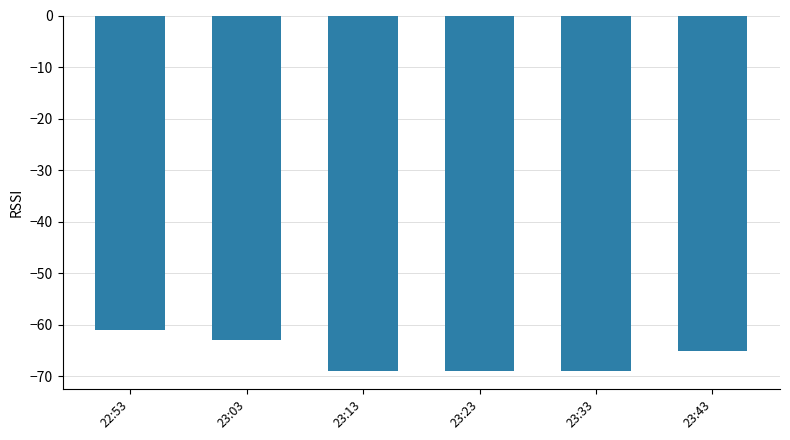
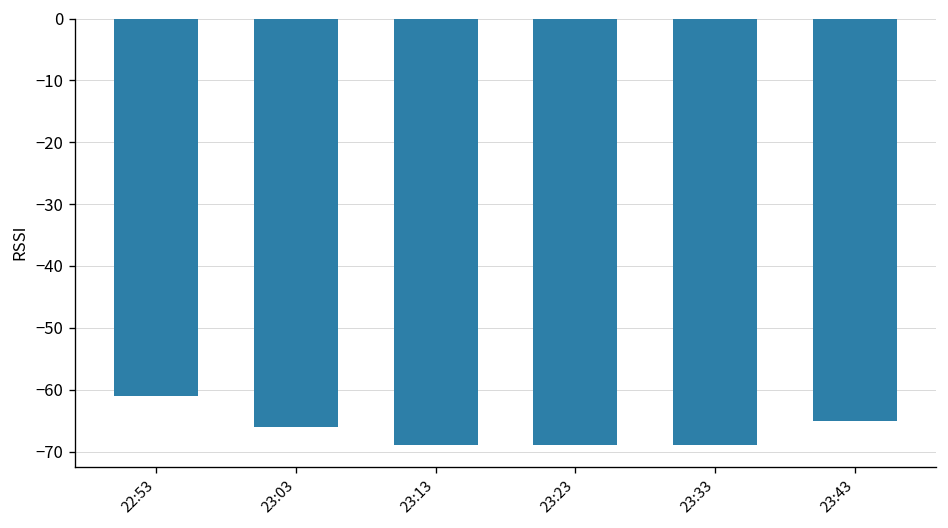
23:03: -63 -> -66
